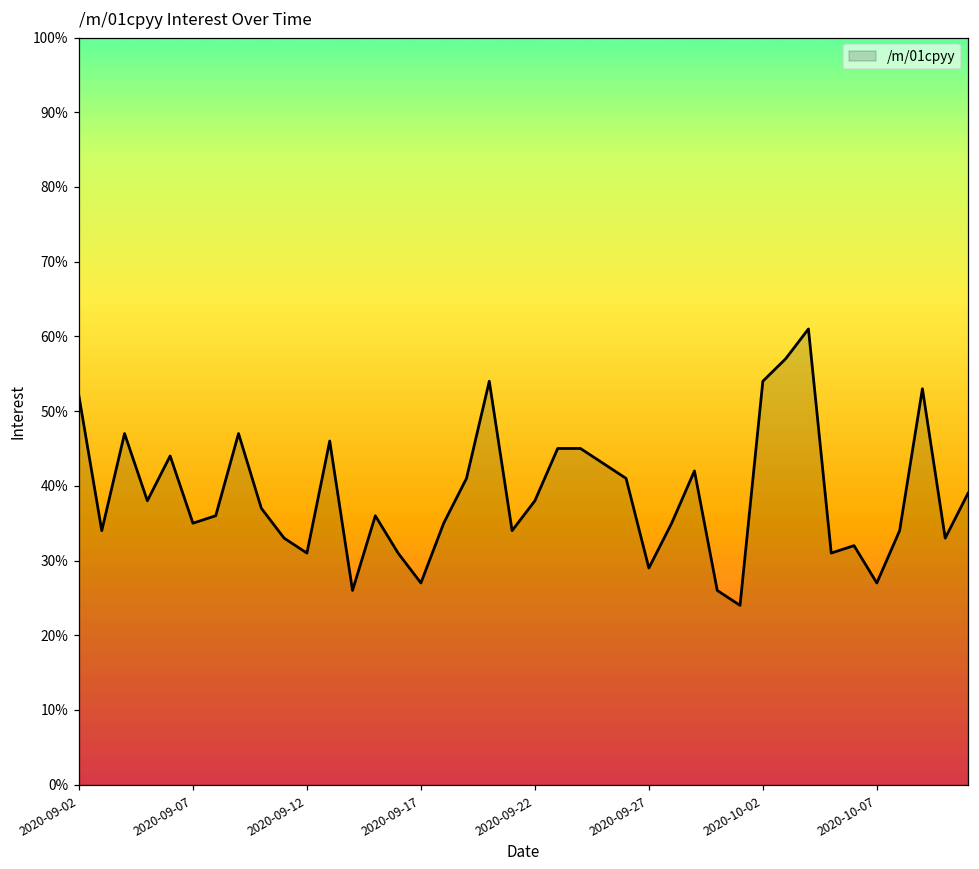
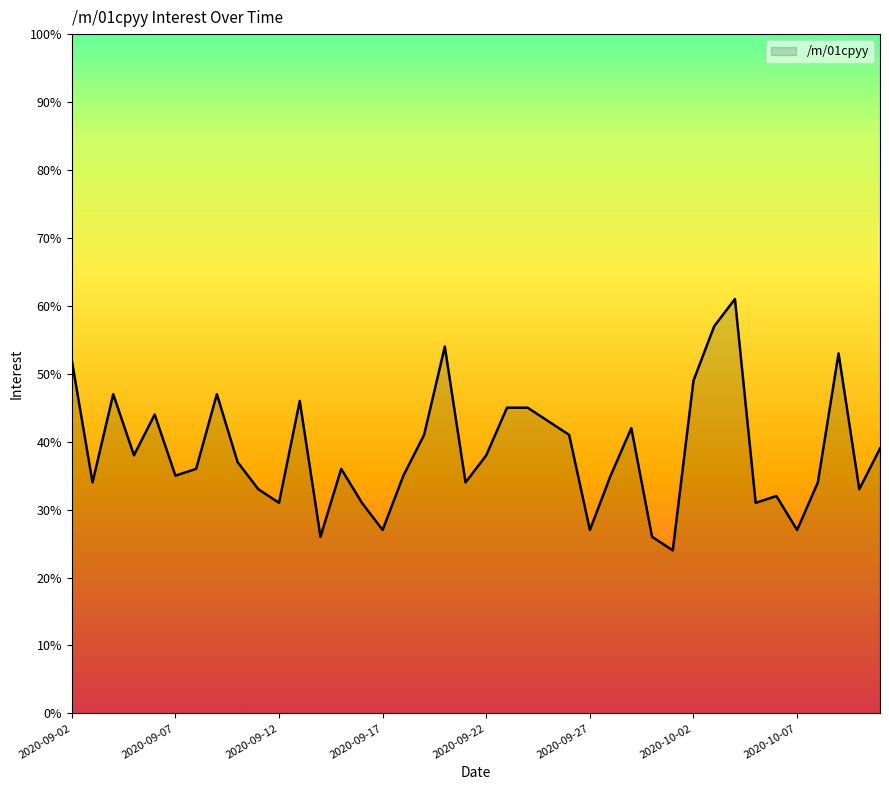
2020-09-27: 29% -> 27%
2020-10-02: 54% -> 49%
